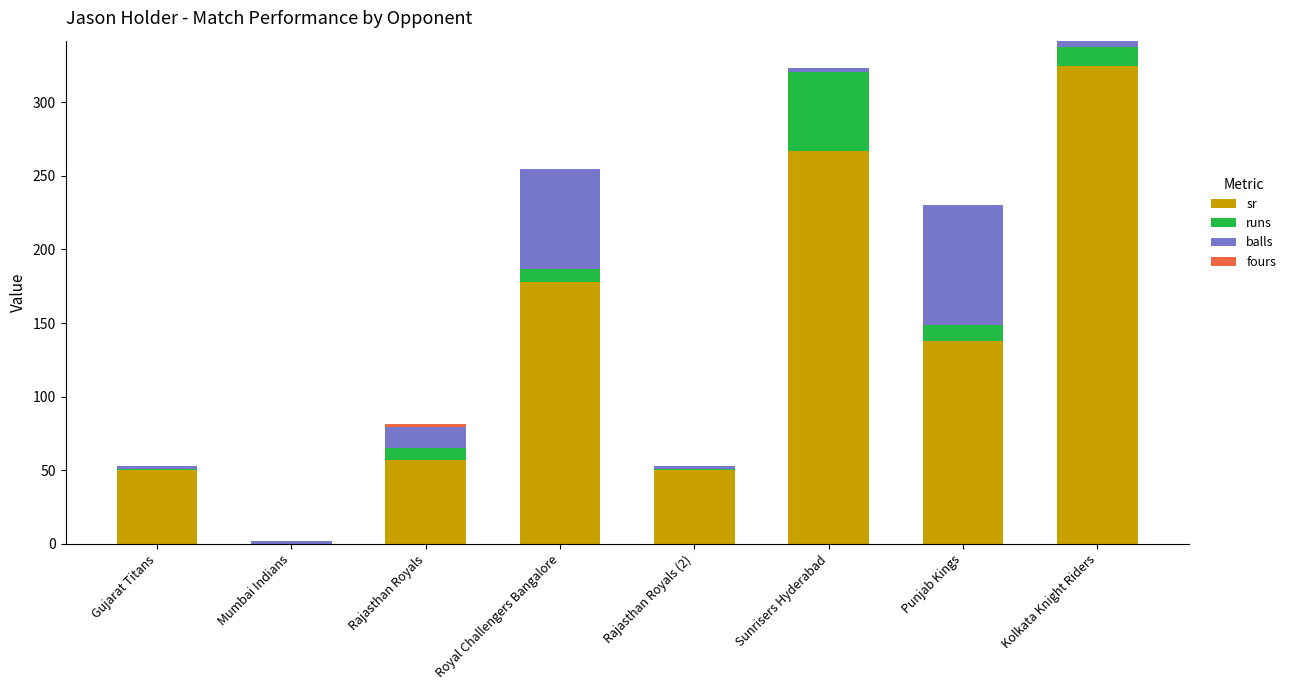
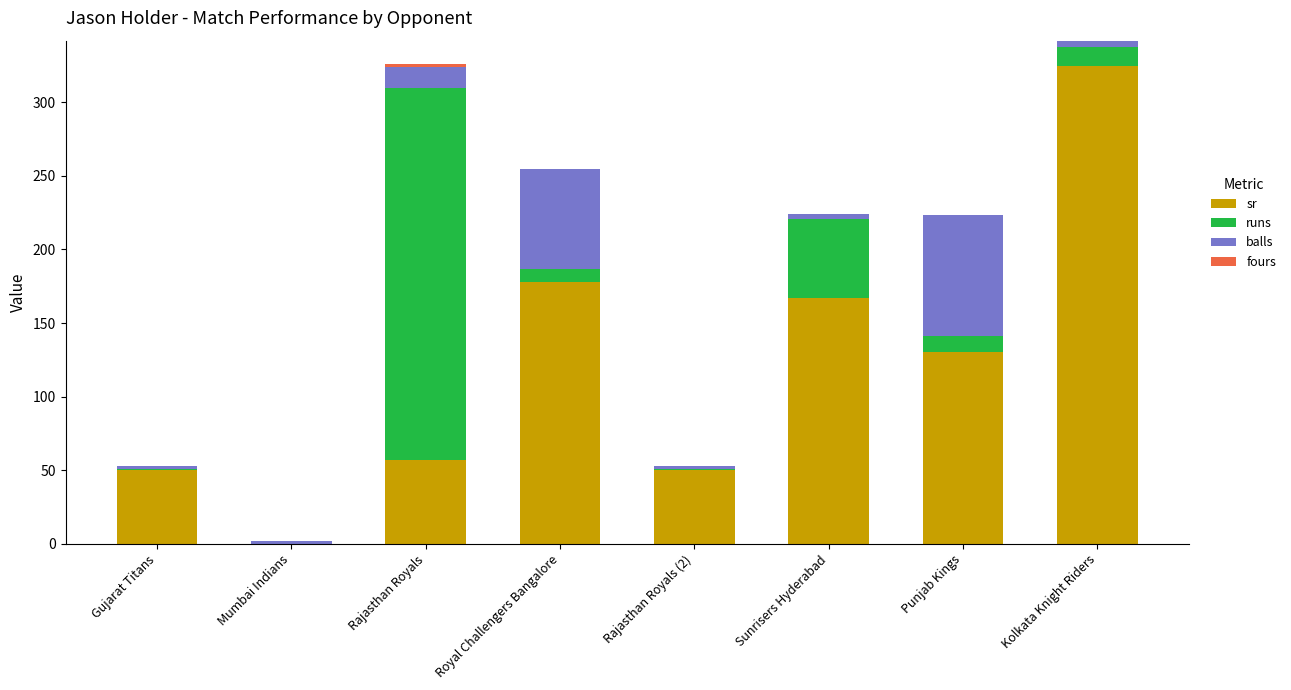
runs, Rajasthan Royals: 8 -> 253
sr, Sunrisers Hyderabad: 267 -> 167
sr, Punjab Kings: 138 -> 130
